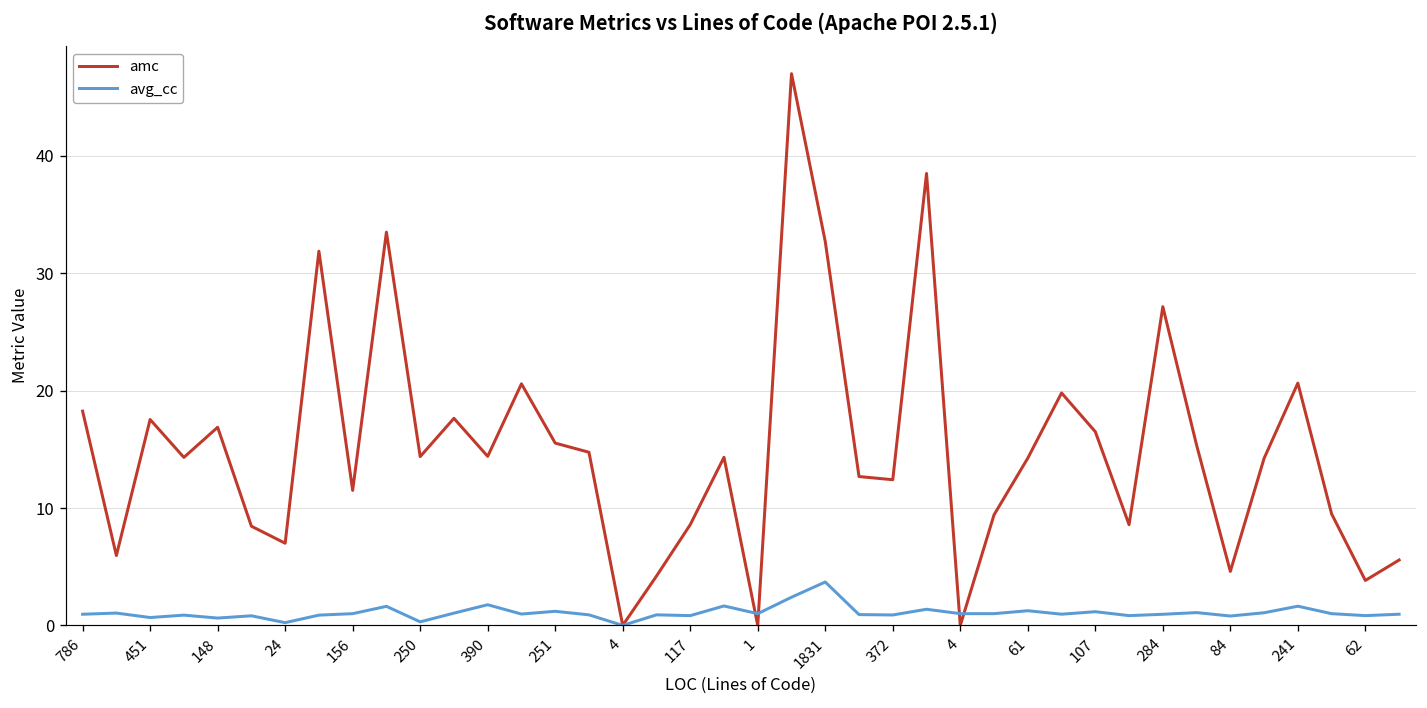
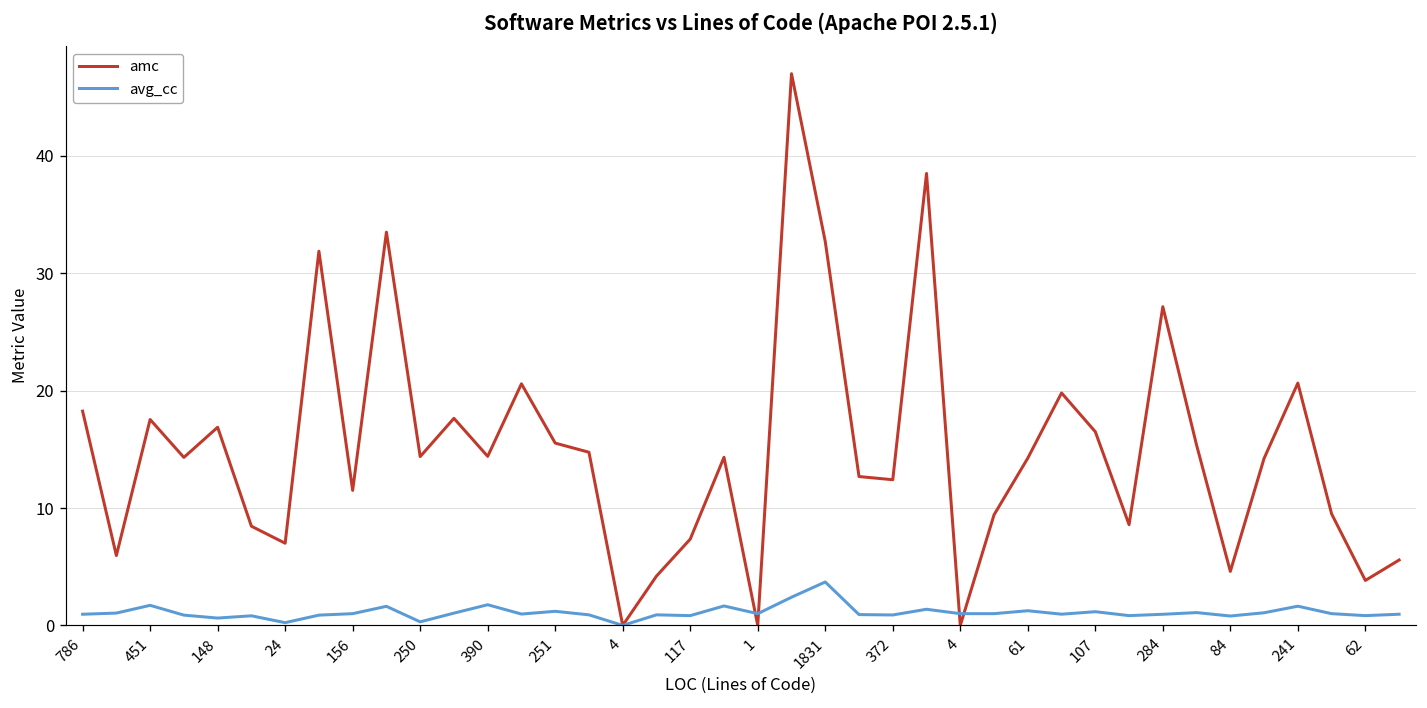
avg_cc, 451: 1 -> 2
amc, 117: 9 -> 7
